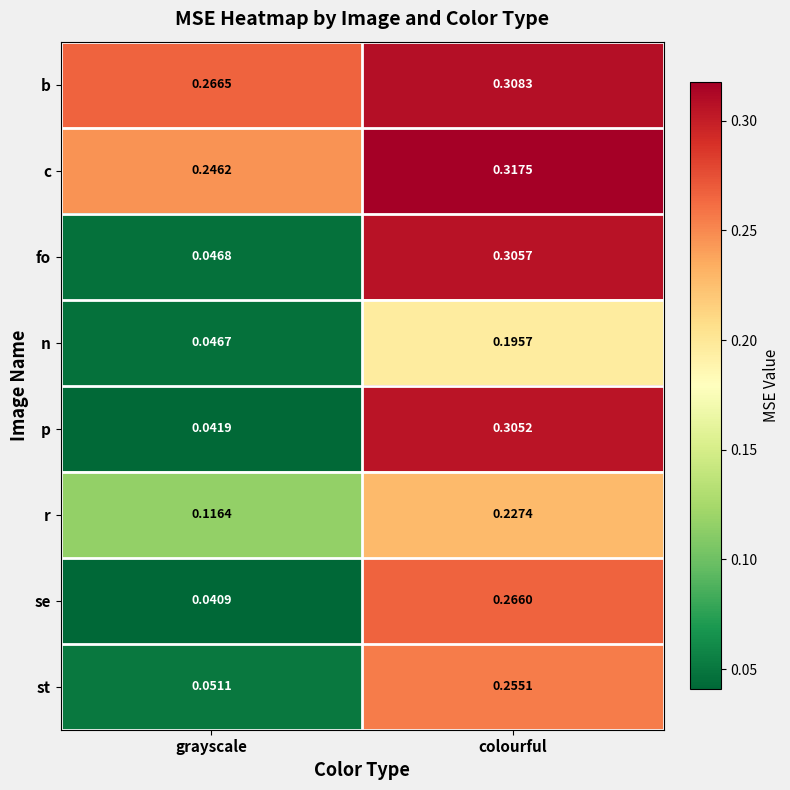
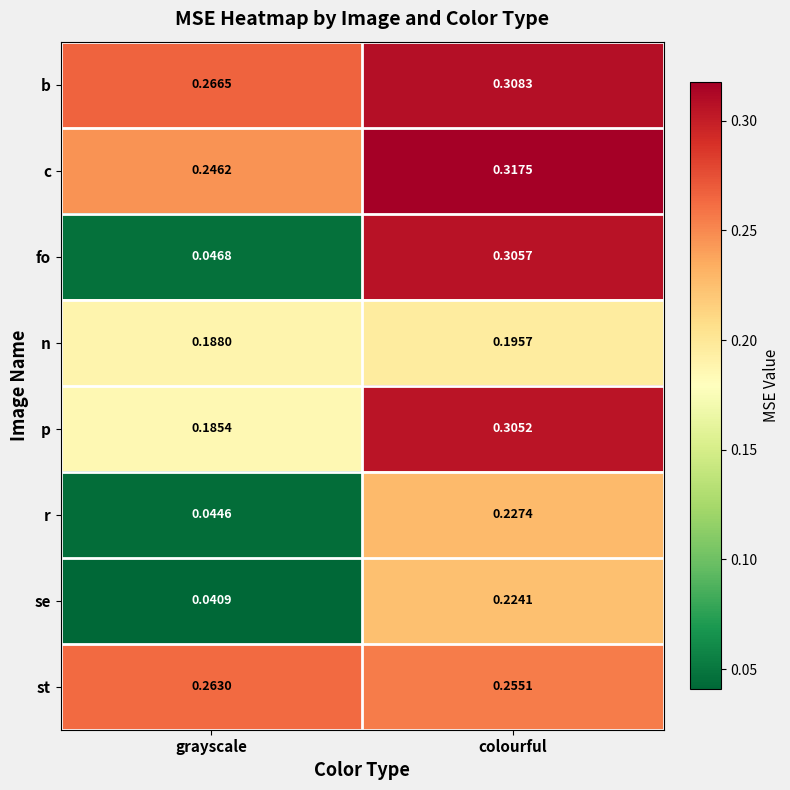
n, grayscale: 0.0467 -> 0.1880
p, grayscale: 0.0419 -> 0.1854
r, grayscale: 0.1164 -> 0.0446
se, colourful: 0.2660 -> 0.2241
st, grayscale: 0.0511 -> 0.2630
